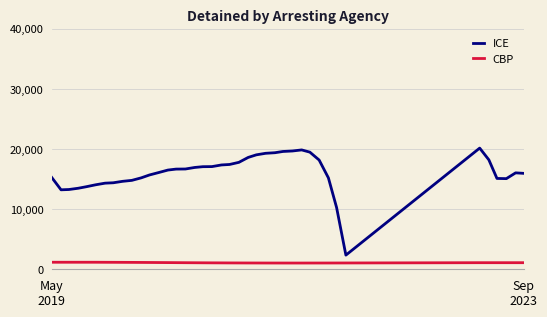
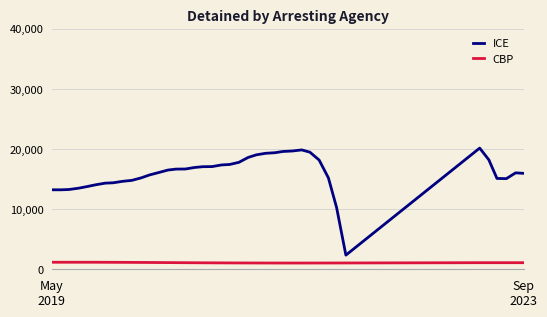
ICE, May 2019: 15,000 -> 13,000
